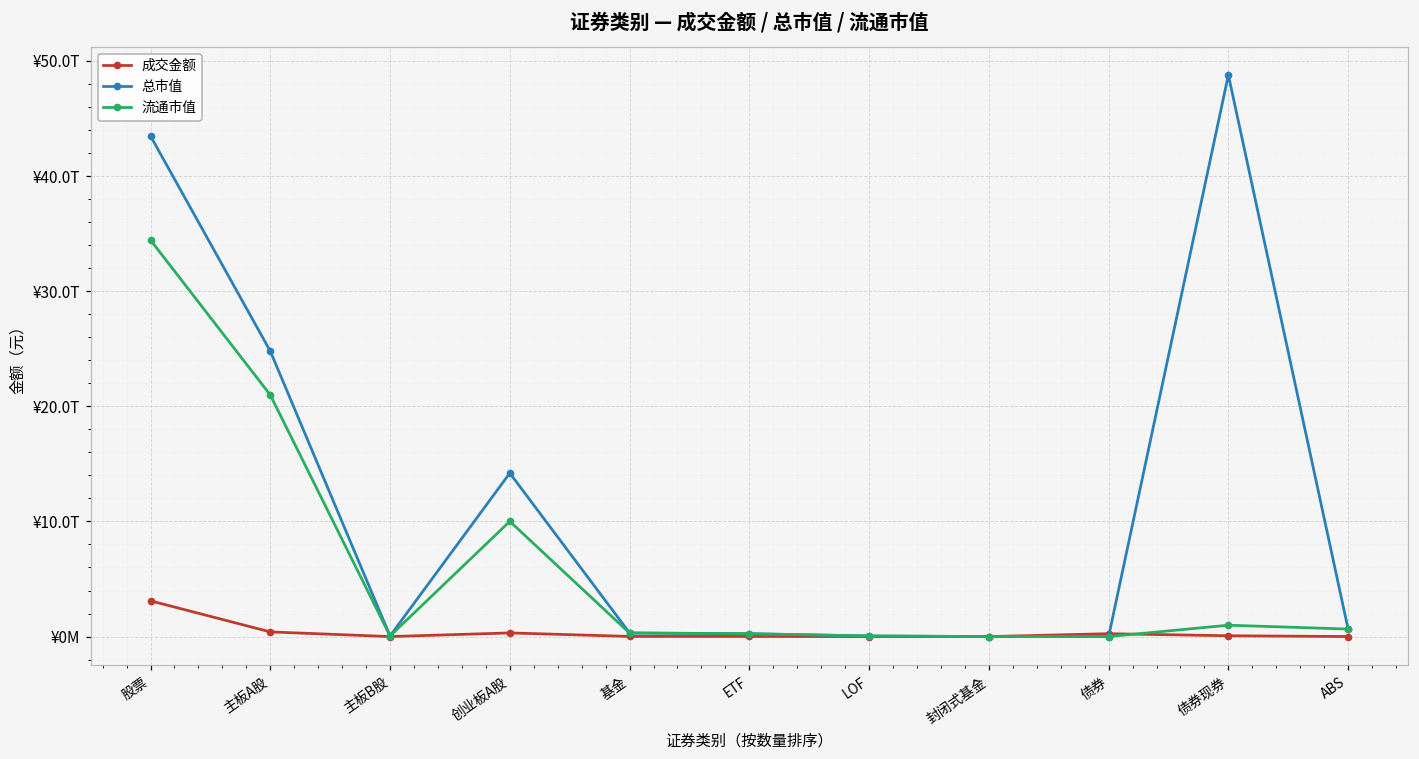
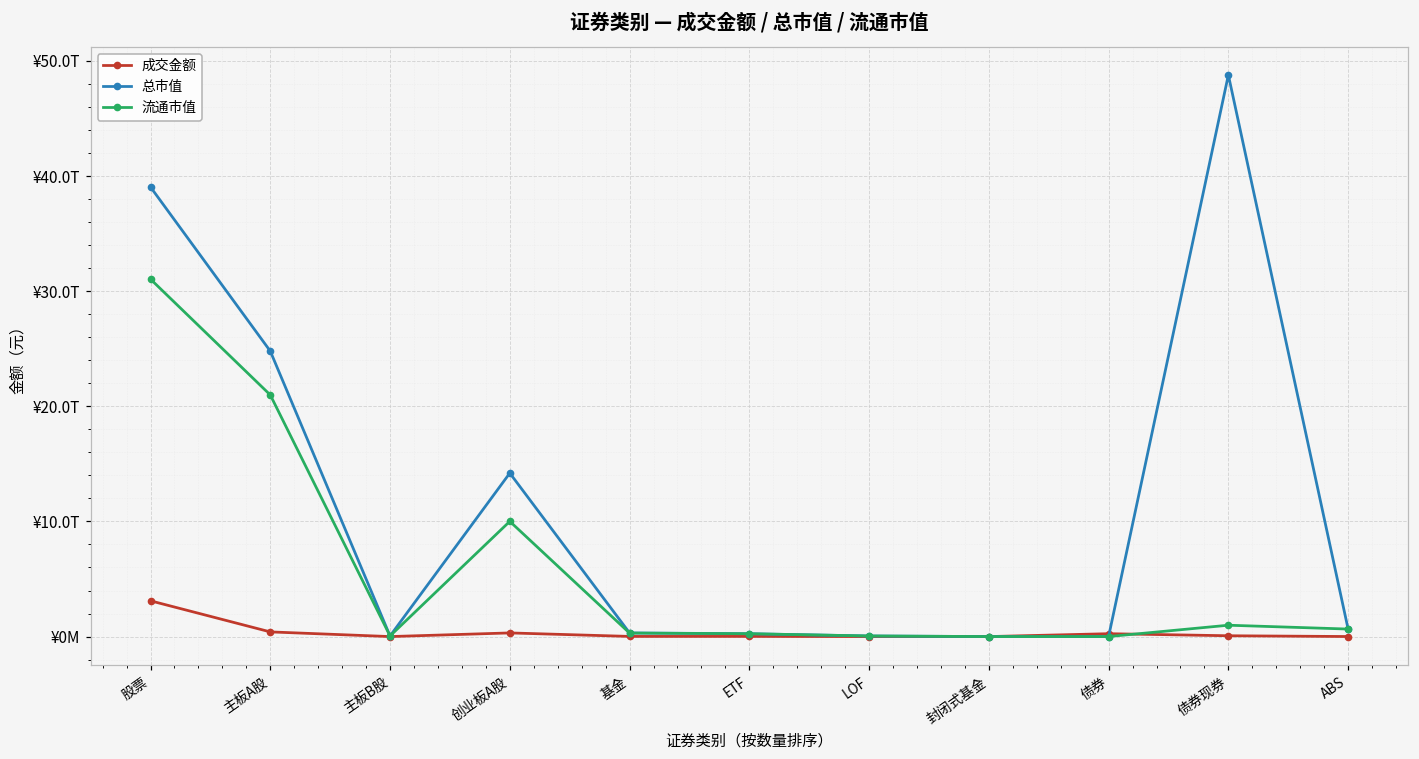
总市值, 股票: ¥43.5T -> ¥39.0T
流通市值, 股票: ¥34.4T -> ¥31.0T
